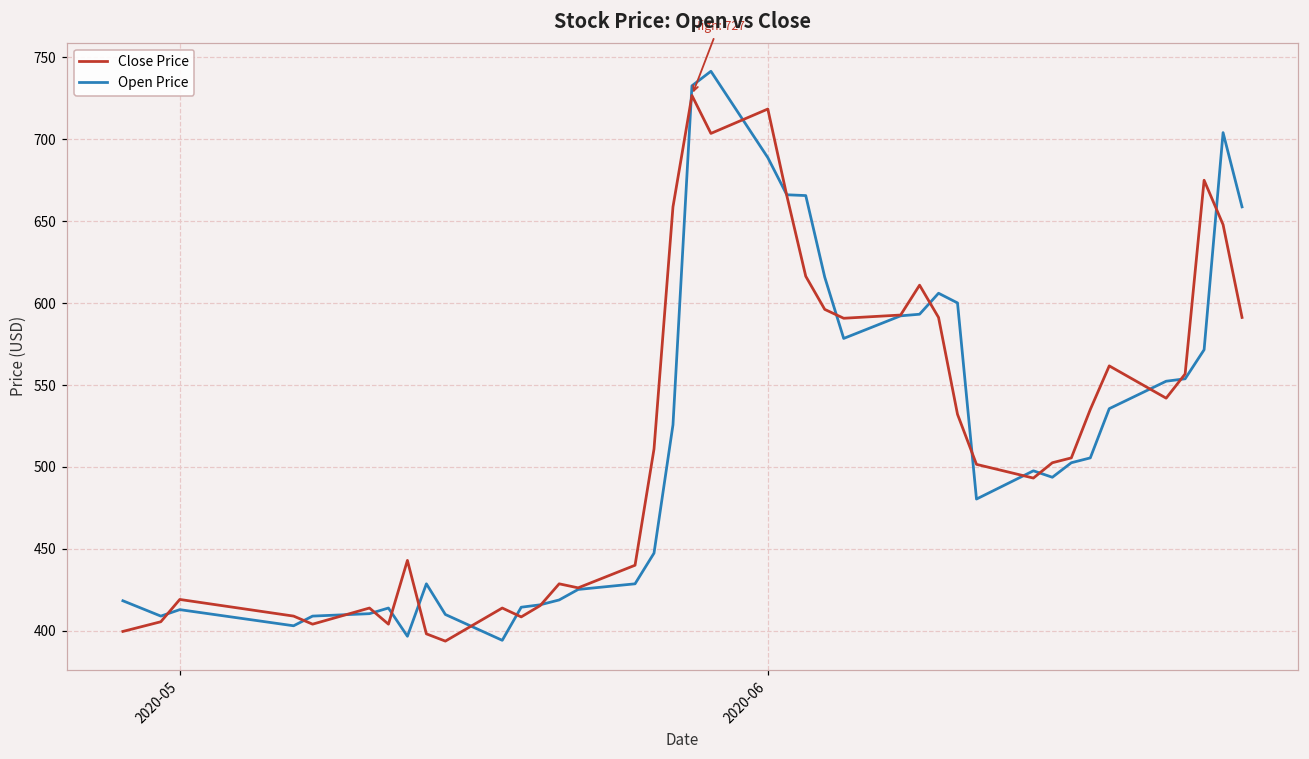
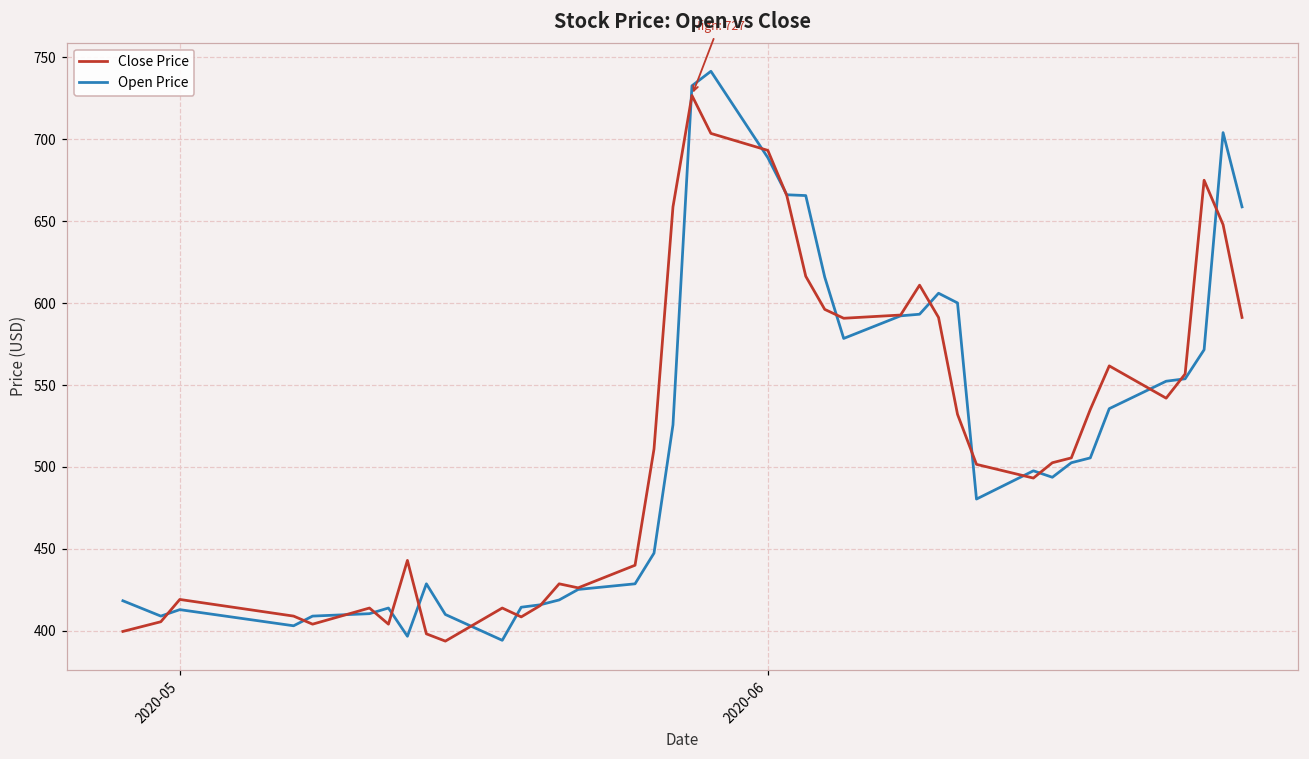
Close Price, 2020-06: 718 -> 693
